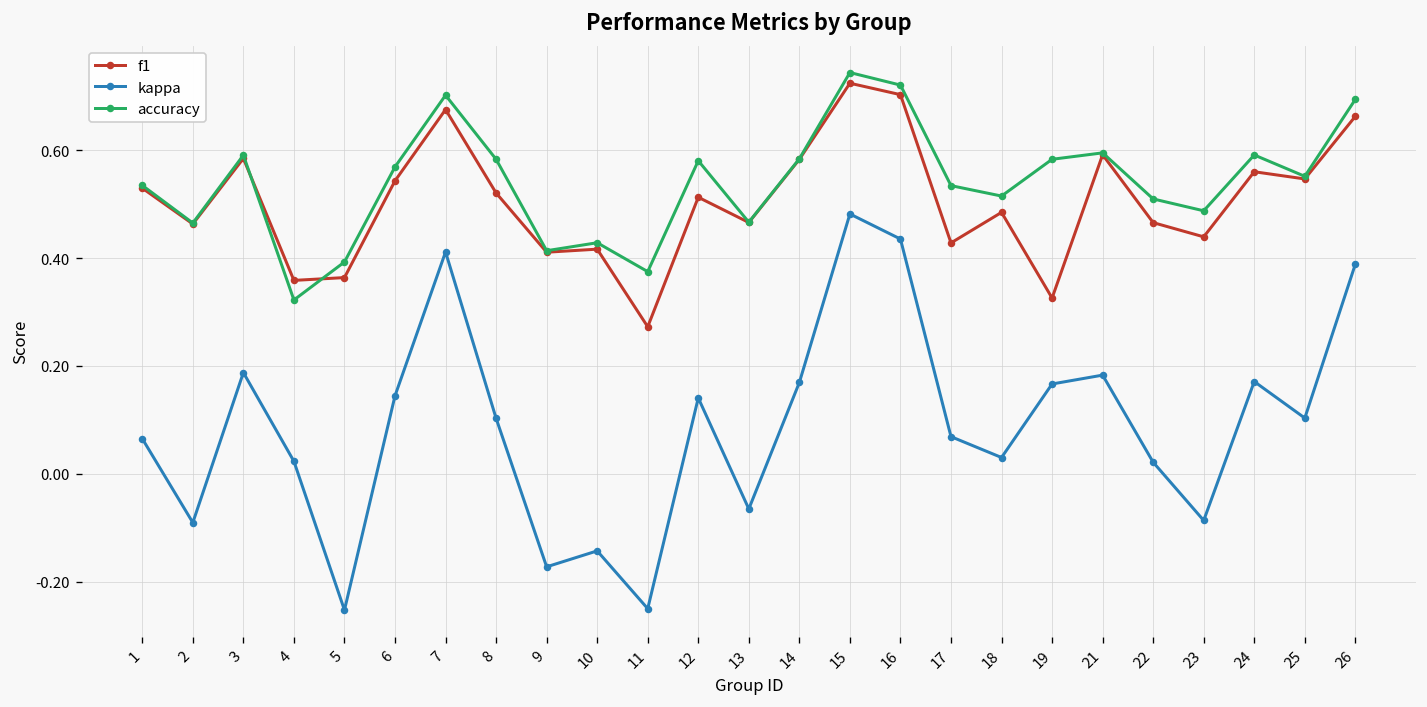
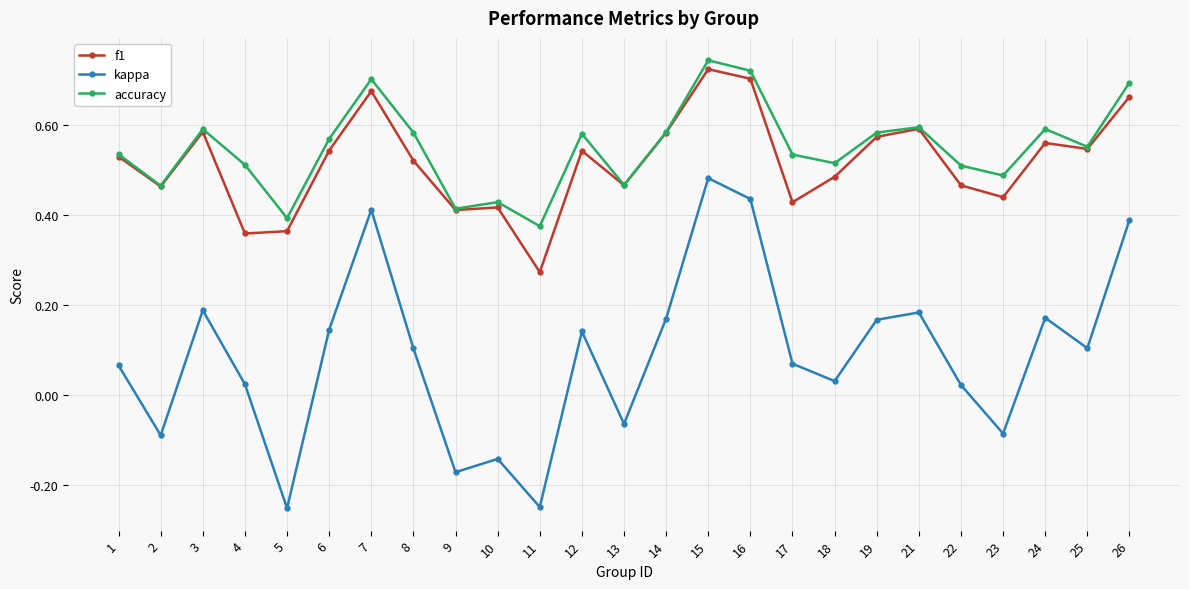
accuracy, 4: 0.32 -> 0.51
f1, 12: 0.51 -> 0.54
f1, 19: 0.33 -> 0.57
